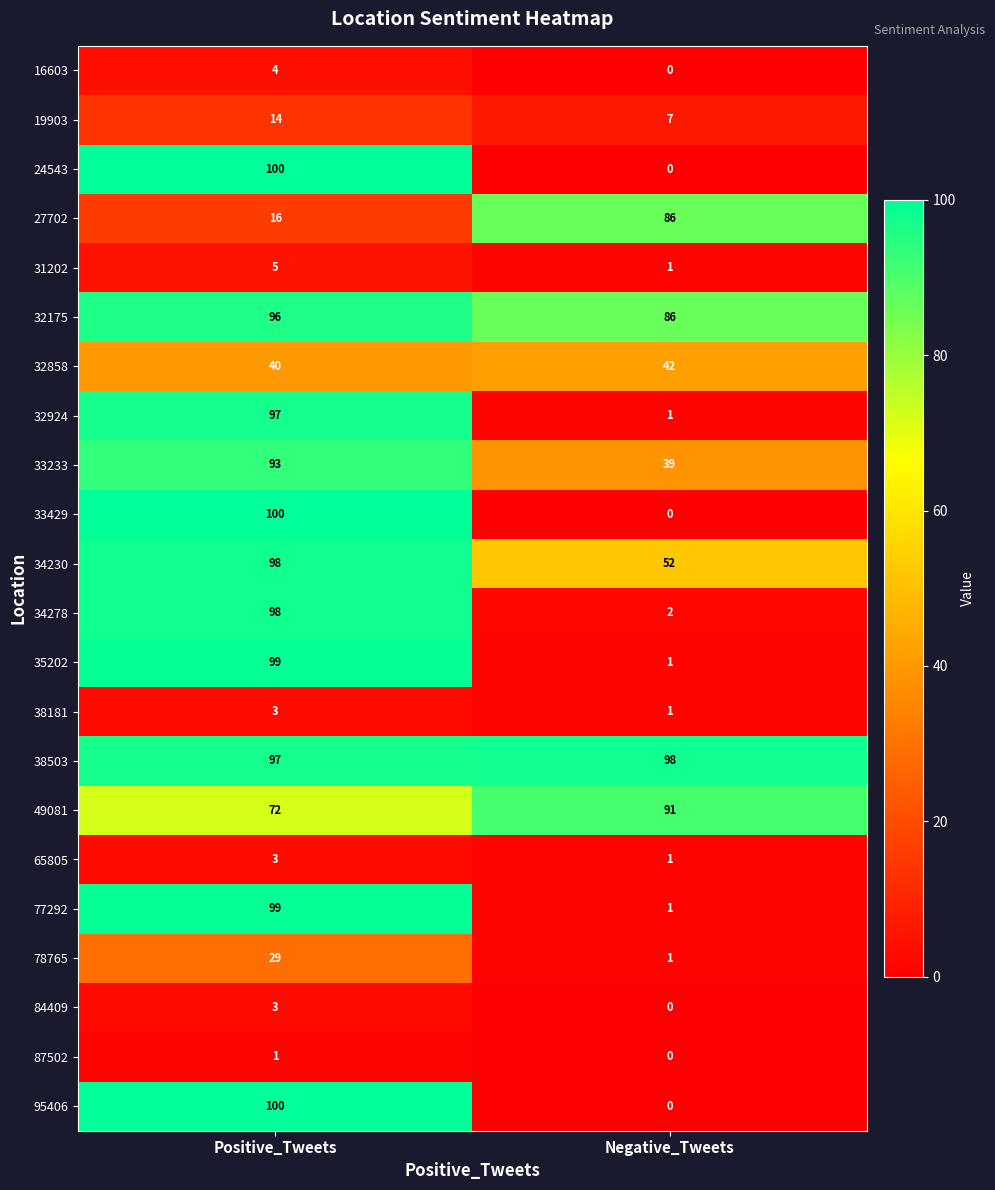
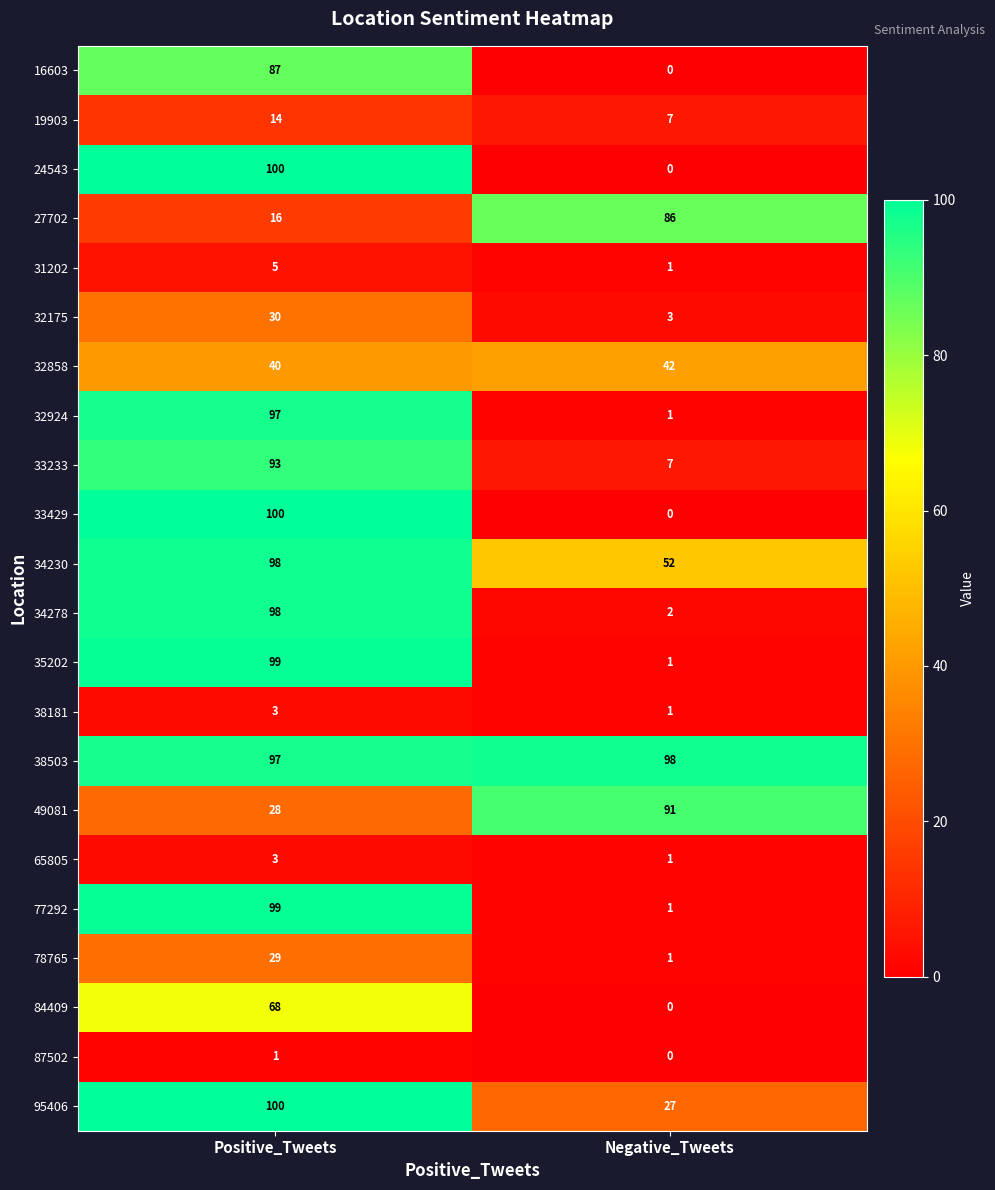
16603, Positive_Tweets: 4 -> 87
32175, Positive_Tweets: 96 -> 30
32175, Negative_Tweets: 86 -> 3
33233, Negative_Tweets: 39 -> 7
49081, Positive_Tweets: 72 -> 28
84409, Positive_Tweets: 3 -> 68
95406, Negative_Tweets: 0 -> 27
